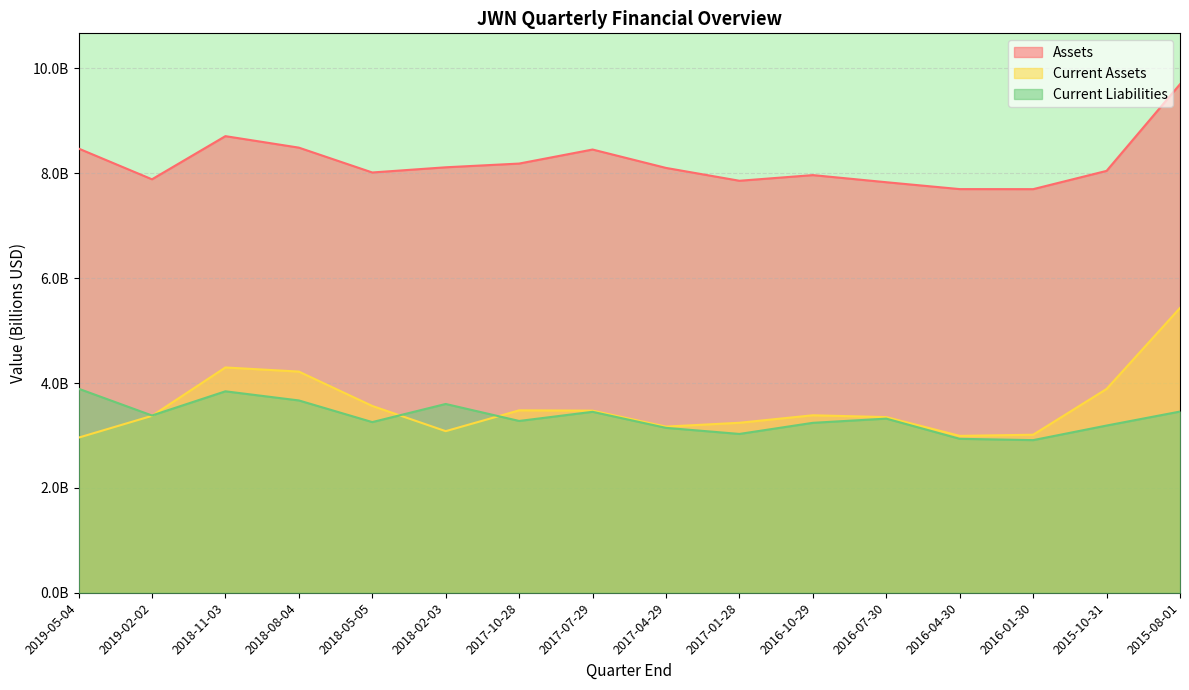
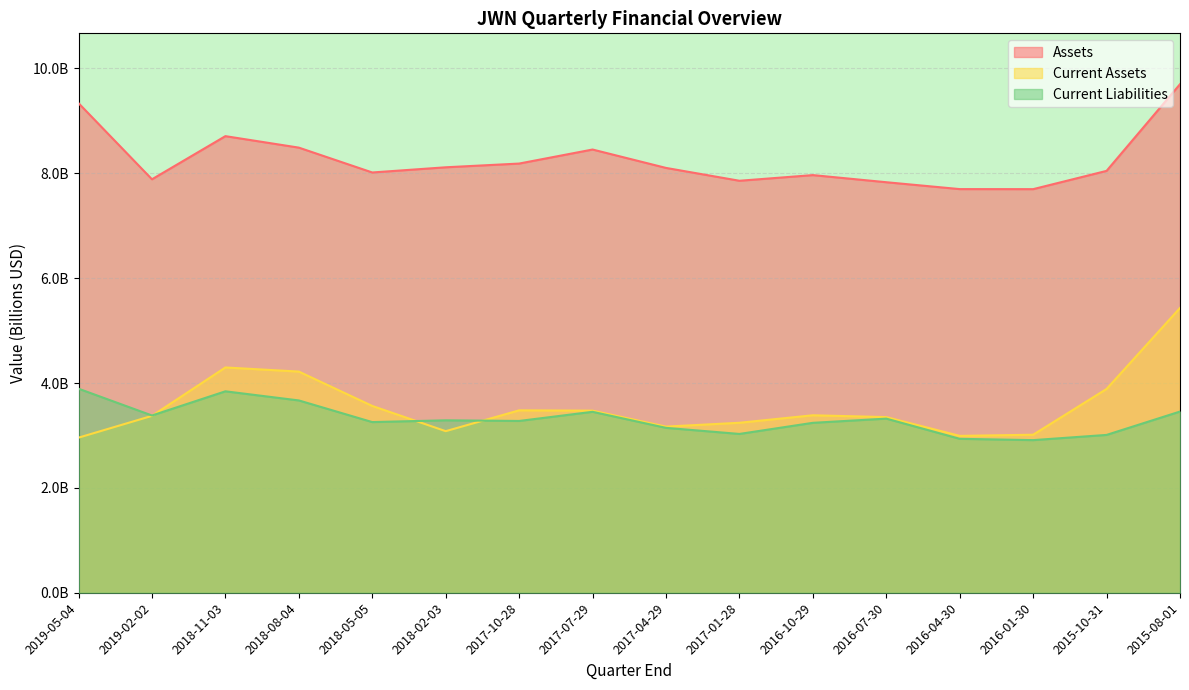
Assets, 2019-05-04: 8500000000 -> 9300000000
Current Liabilities, 2018-02-03: 3600000000 -> 3300000000
Current Liabilities, 2015-10-31: 3200000000 -> 3000000000
